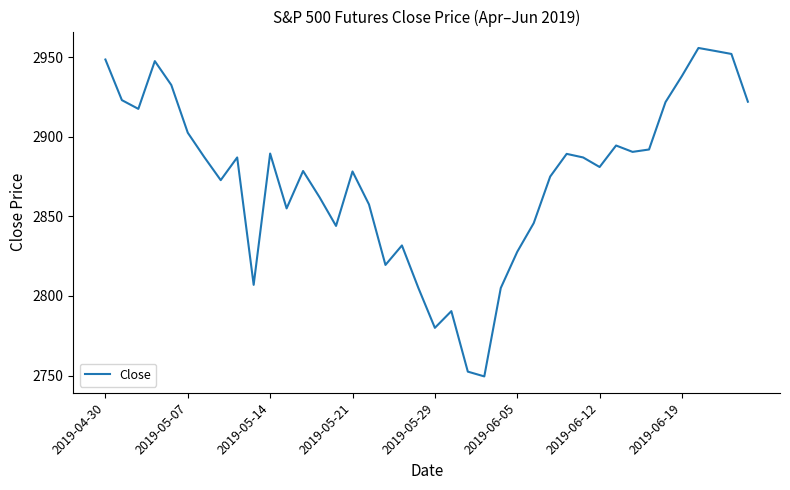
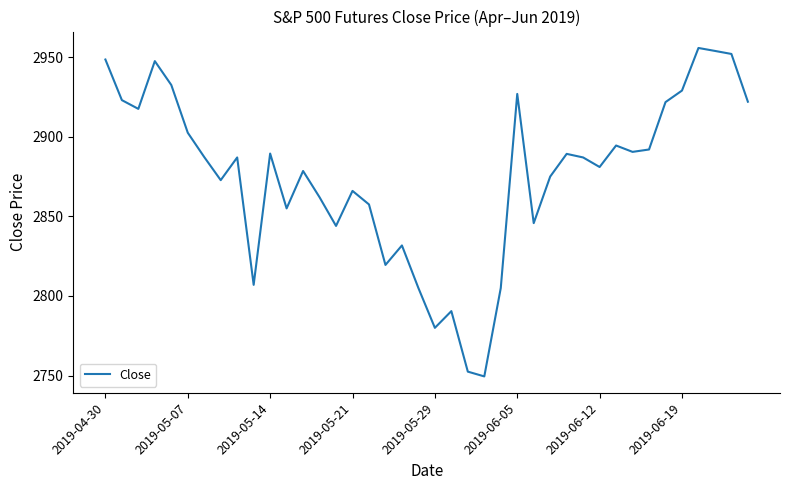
2019-05-21: 2878 -> 2866
2019-06-05: 2828 -> 2927
2019-06-19: 2938 -> 2929
